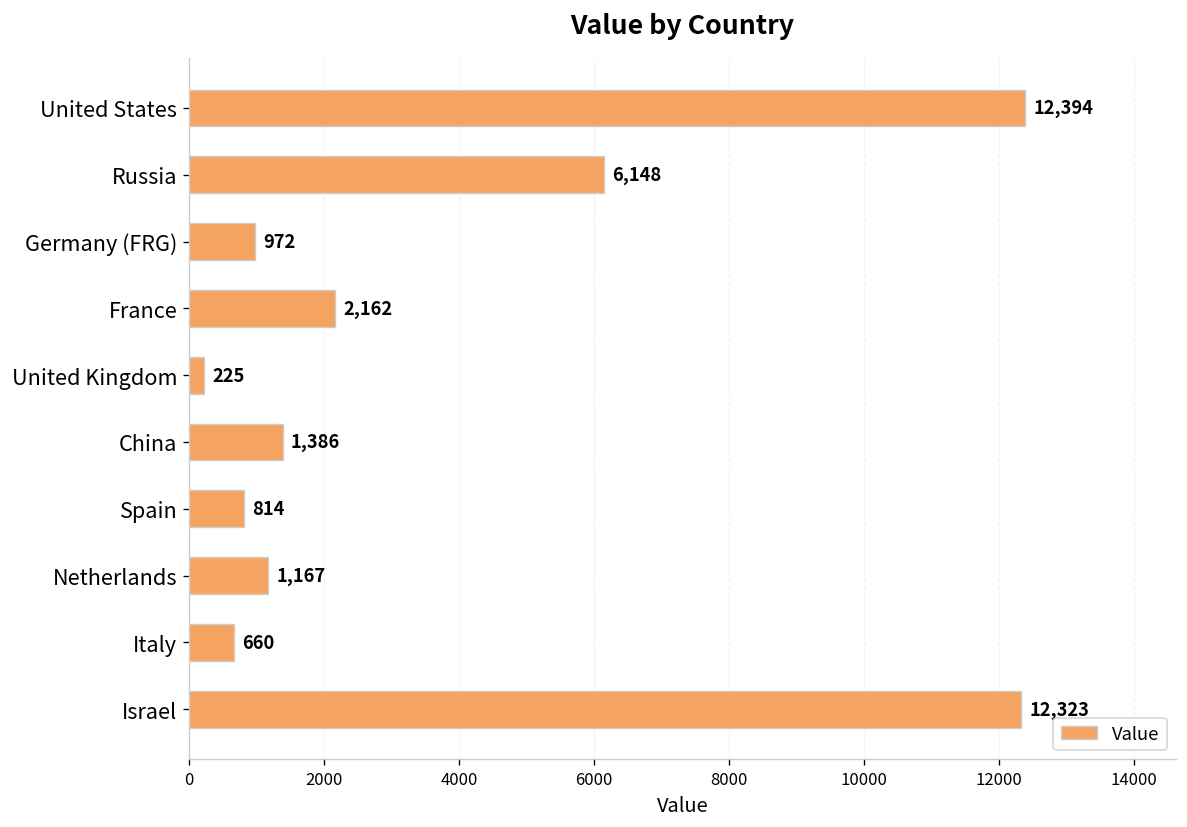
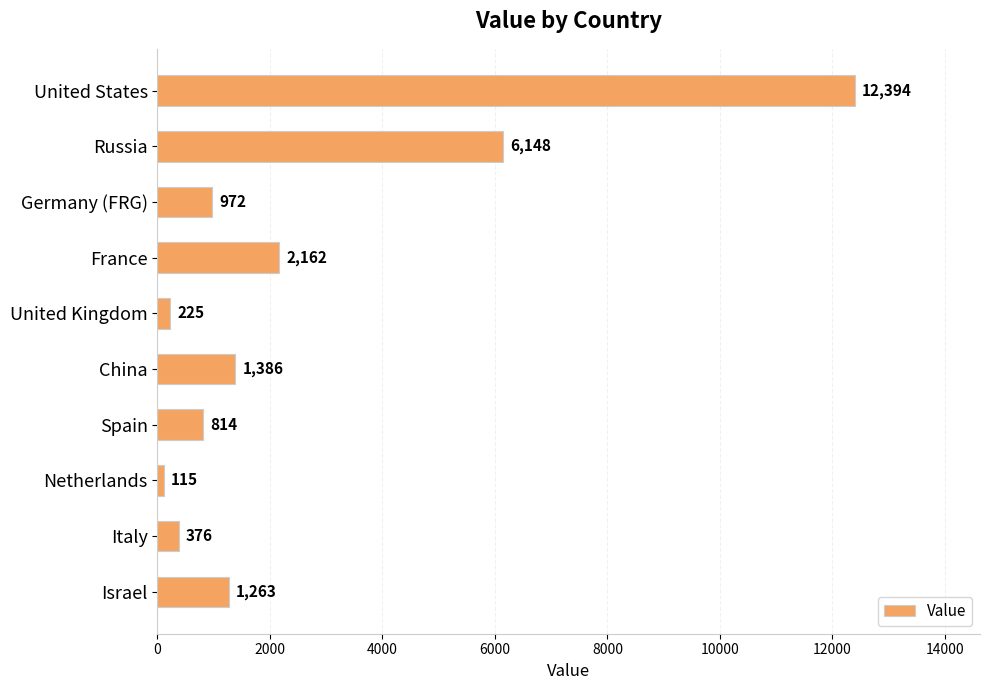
Netherlands: 1,167 -> 115
Italy: 660 -> 376
Israel: 12,323 -> 1,263
